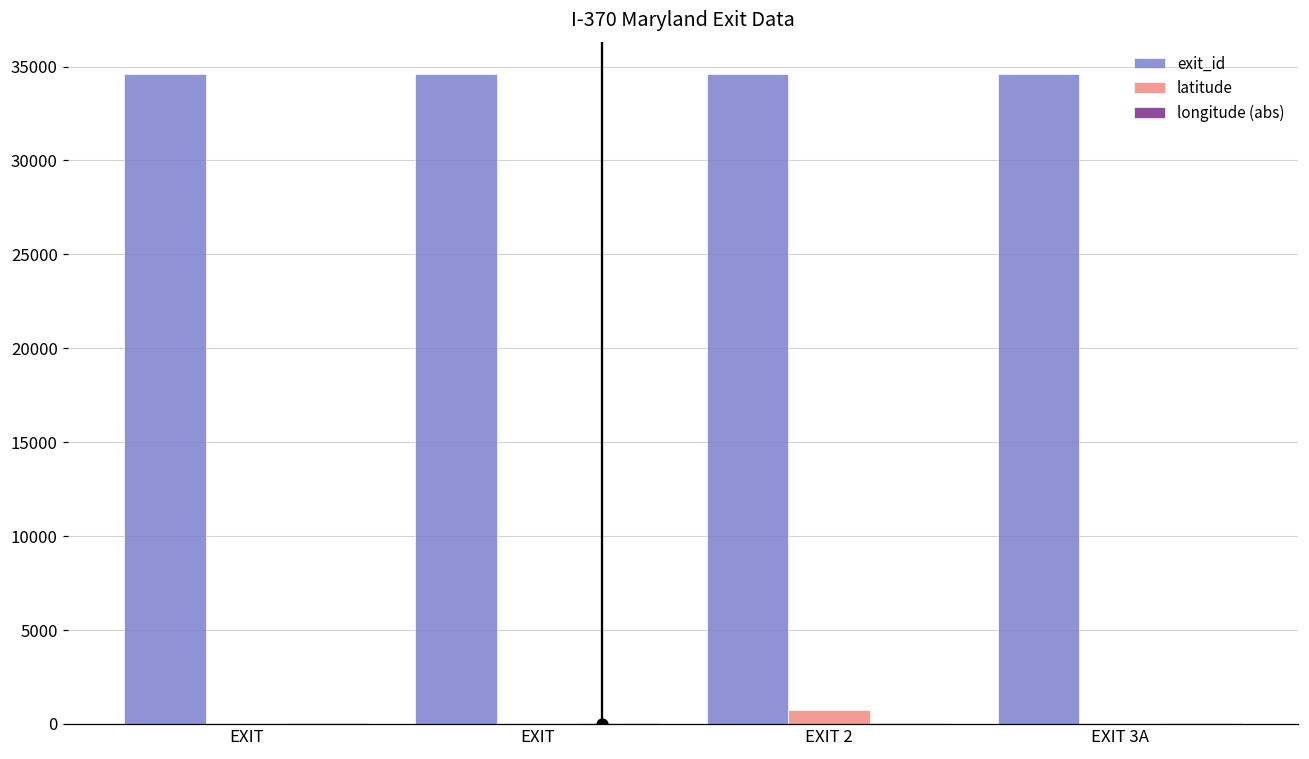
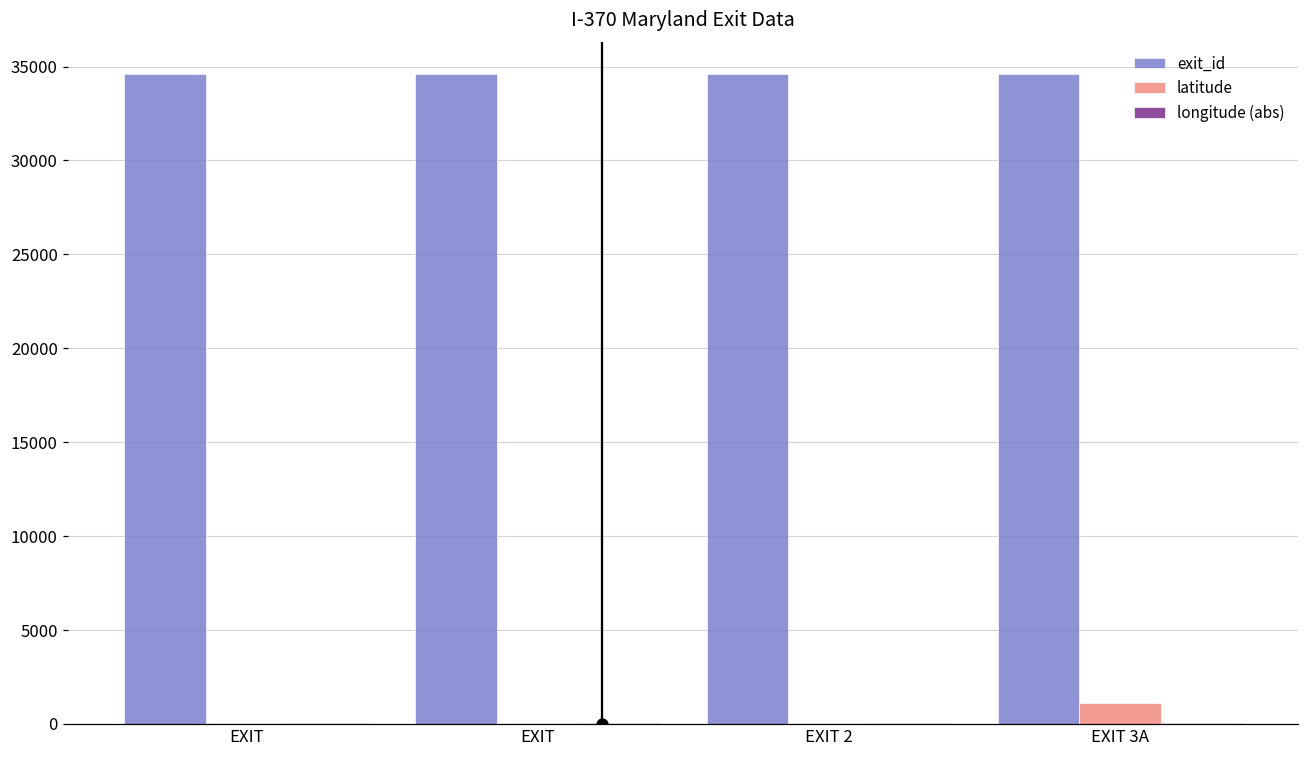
latitude, EXIT 2: 700 -> 0
latitude, EXIT 3A: 0 -> 1100
